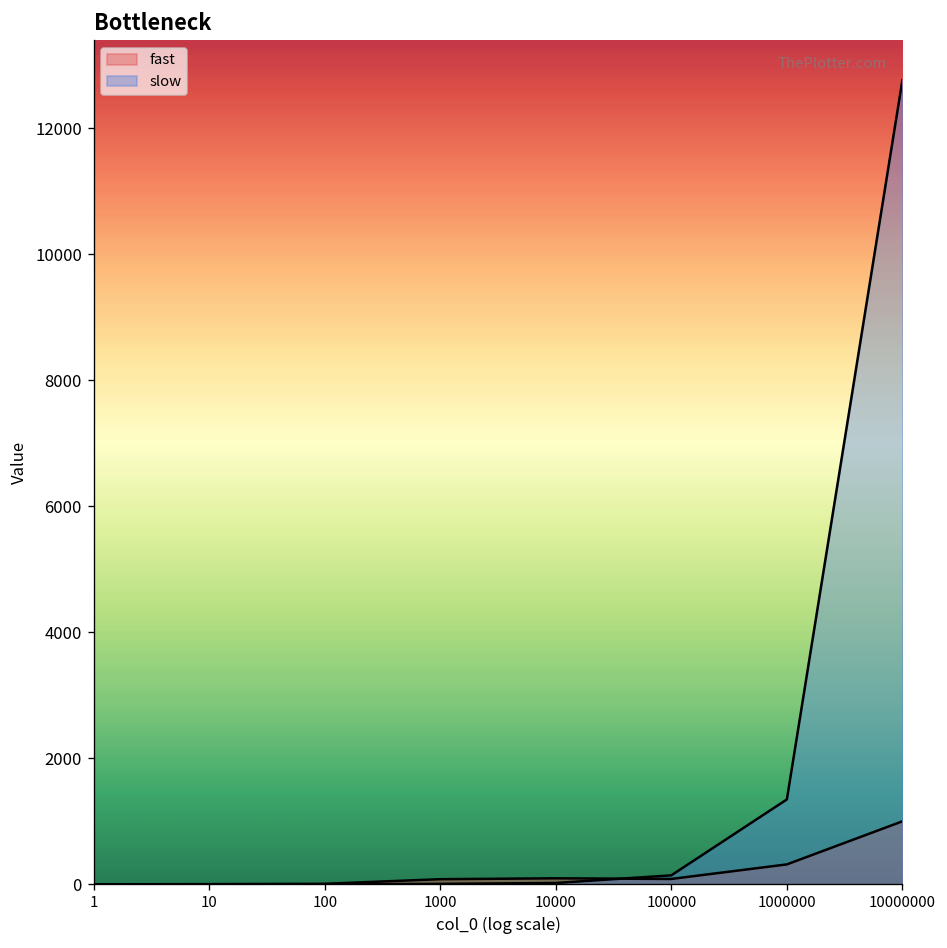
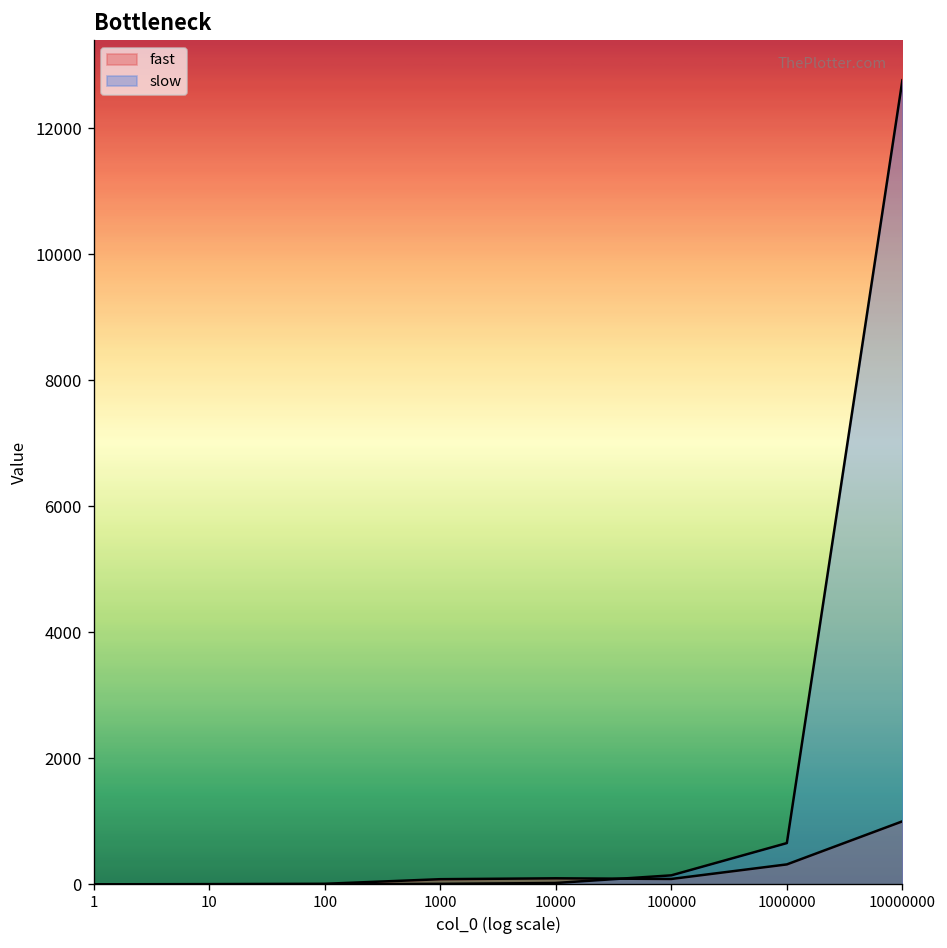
slow, 1000000: 1300 -> 700
